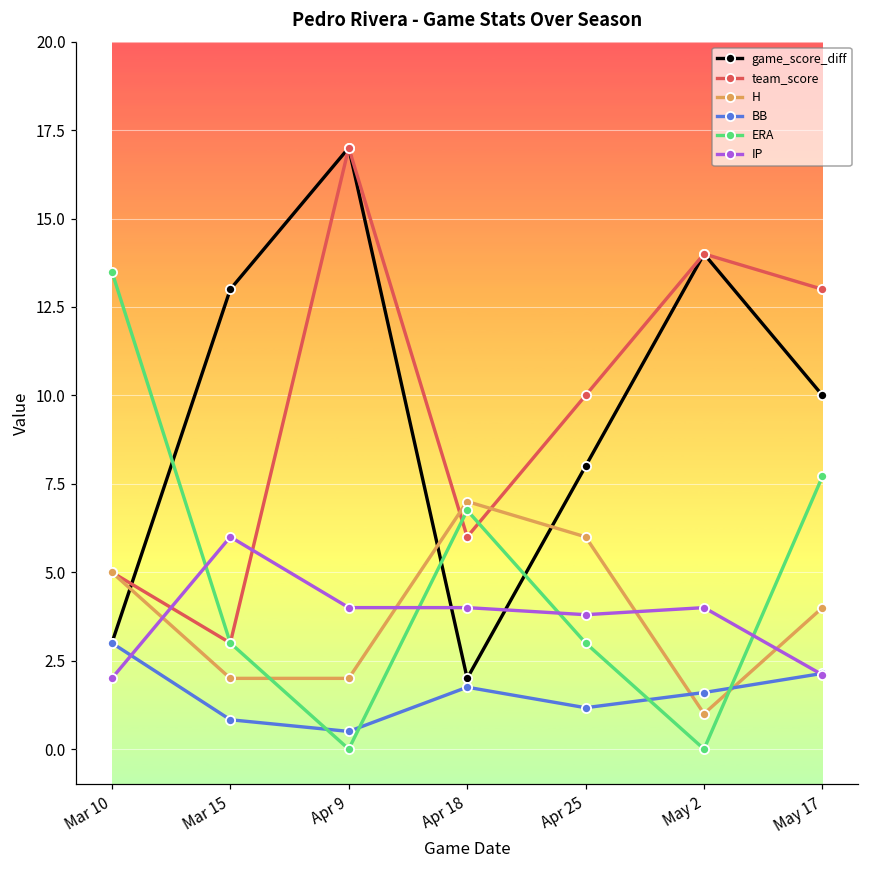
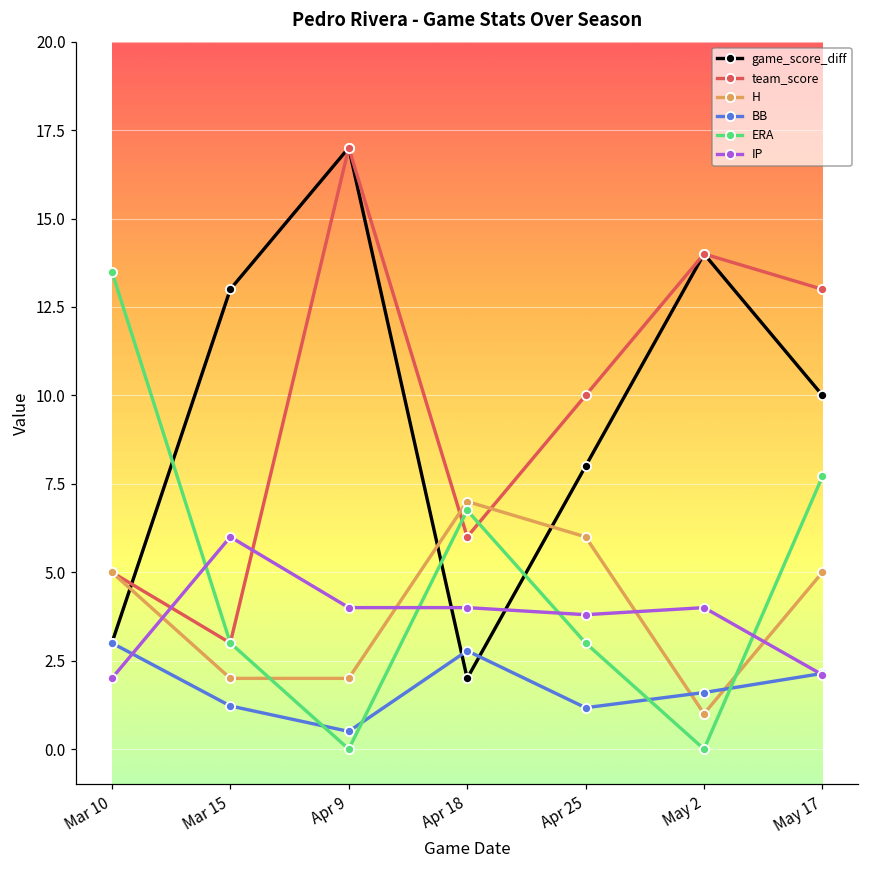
BB, Mar 15: 0.8 -> 1.2
BB, Apr 18: 1.8 -> 2.8
H, May 17: 4 -> 5
